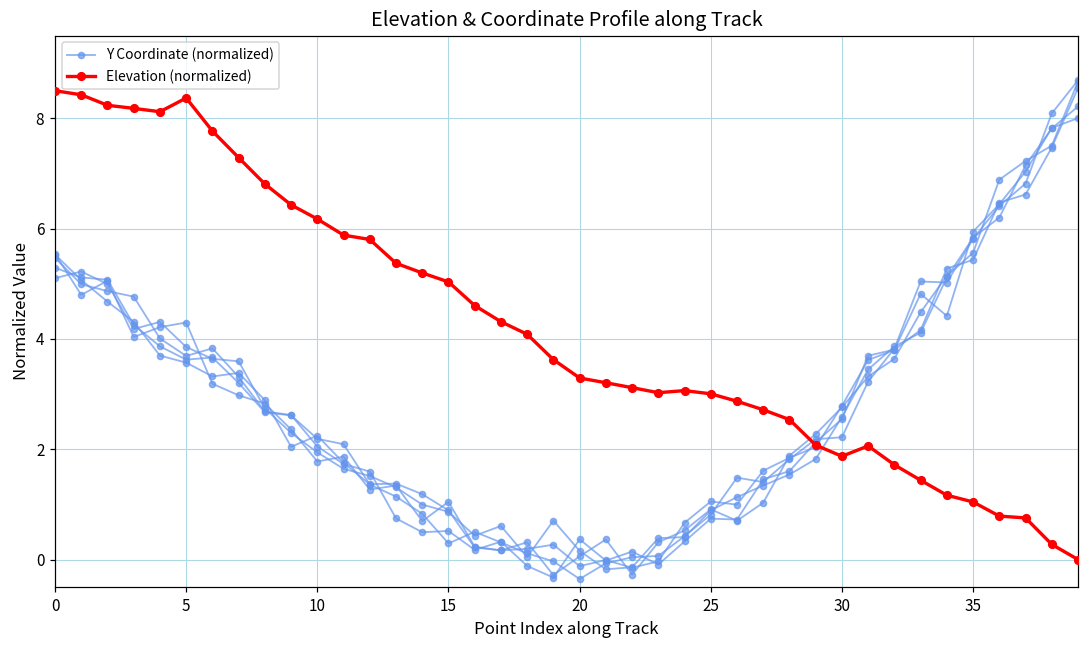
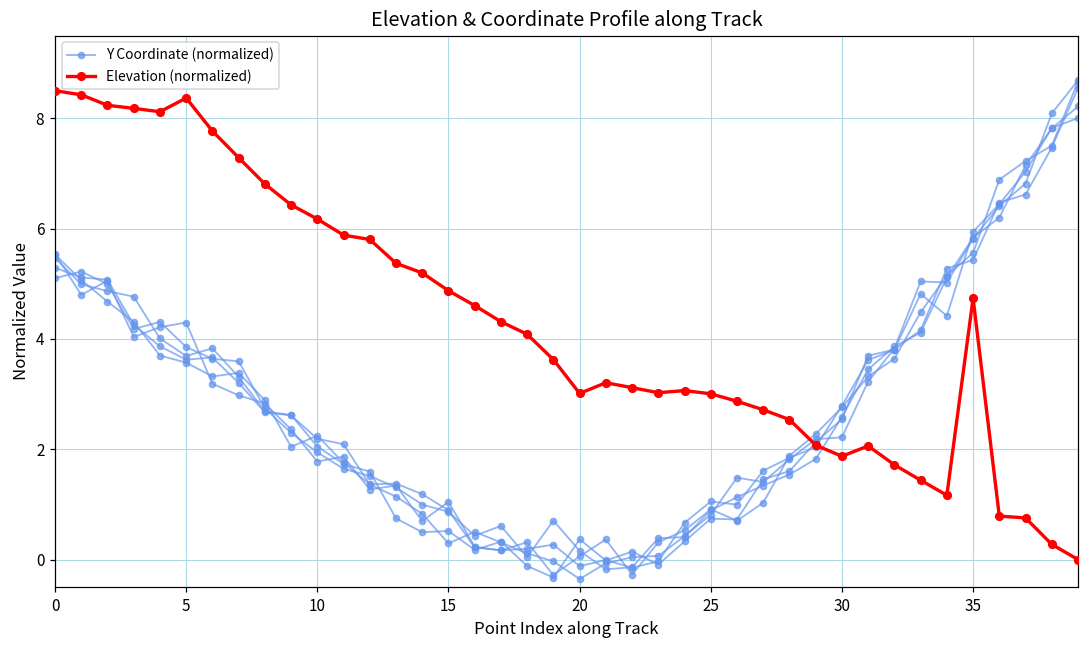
Elevation (normalized), 15: 5.0 -> 4.9
Elevation (normalized), 20: 3.3 -> 3.0
Elevation (normalized), 35: 1.0 -> 4.7
